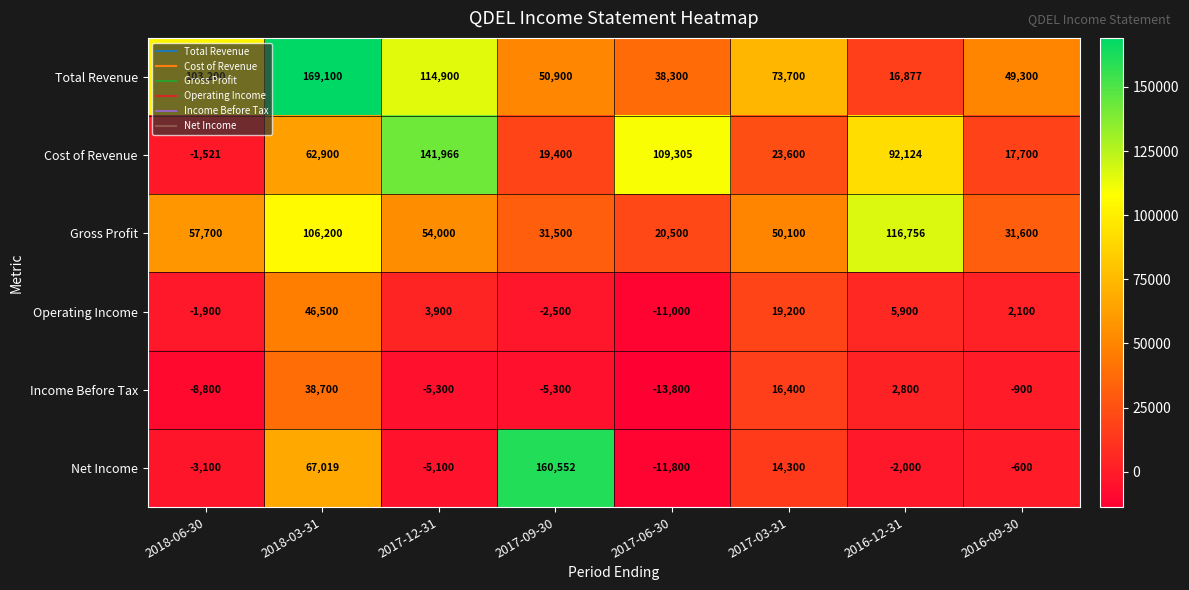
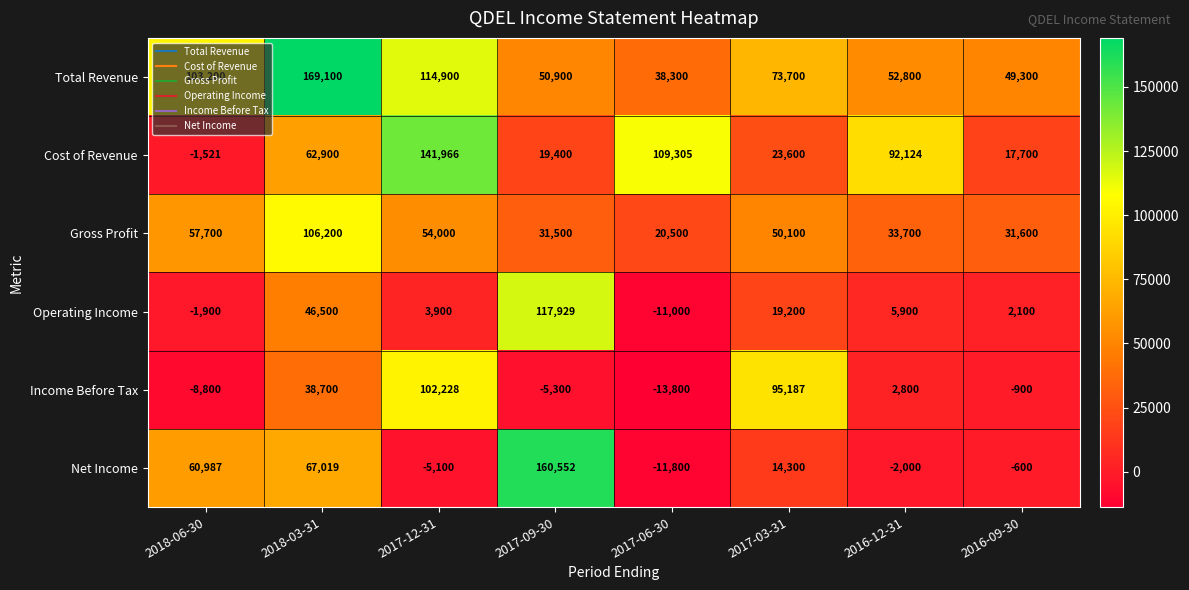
Total Revenue, 2016-12-31: 16,877 -> 52,800
Gross Profit, 2016-12-31: 116,756 -> 33,700
Operating Income, 2017-09-30: -2,500 -> 117,929
Income Before Tax, 2017-12-31: -5,300 -> 102,228
Income Before Tax, 2017-03-31: 16,400 -> 95,187
Net Income, 2018-06-30: -3,100 -> 60,987
